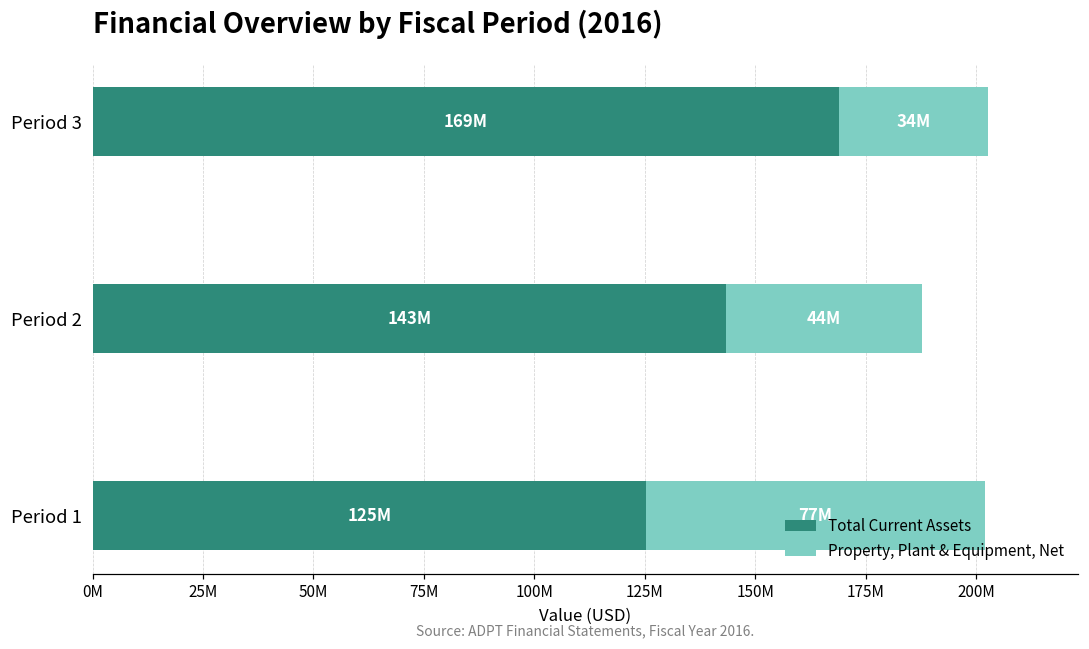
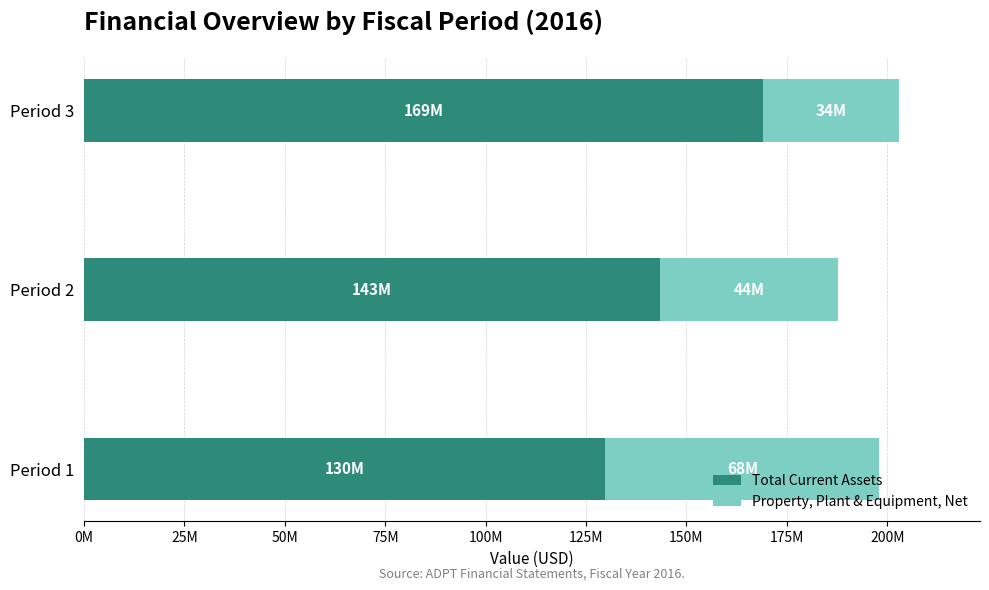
Total Current Assets, Period 1: 125M -> 130M
Property, Plant & Equipment, Net, Period 1: 77M -> 68M
